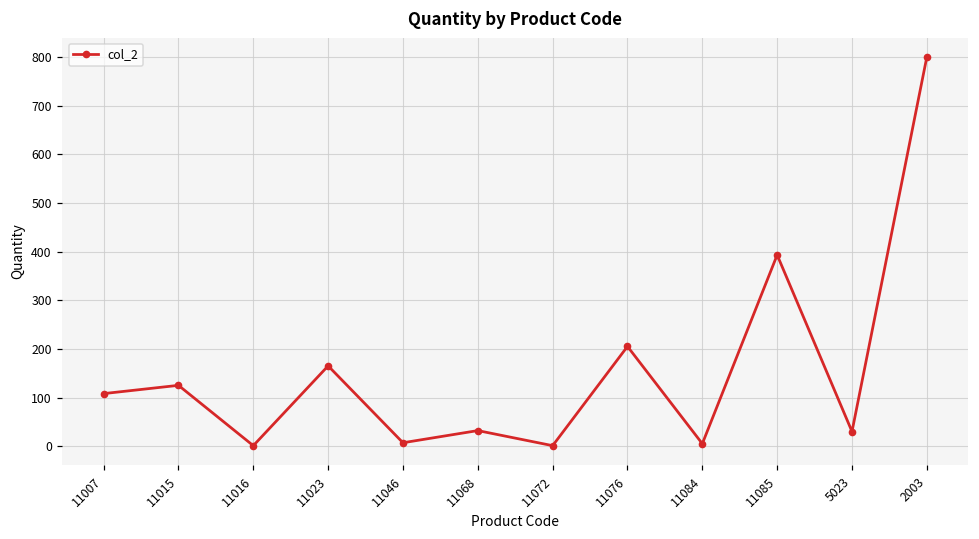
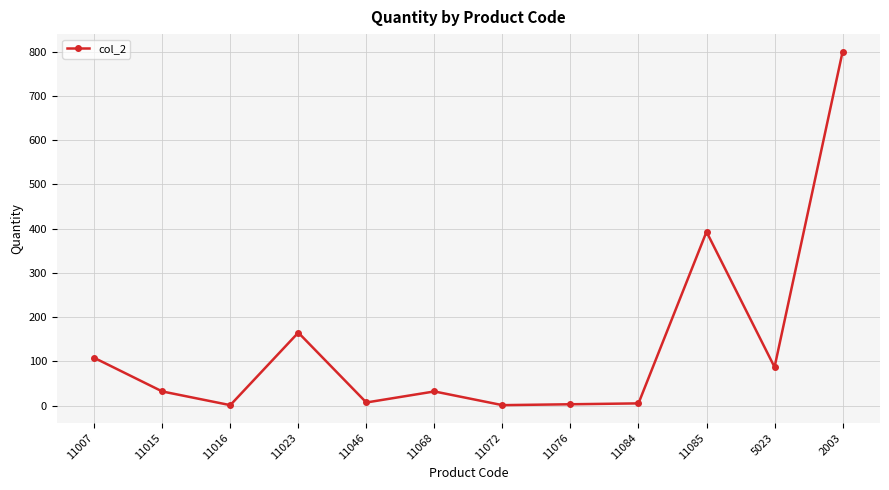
11015: 130 -> 30
11076: 210 -> 0
5023: 30 -> 90
